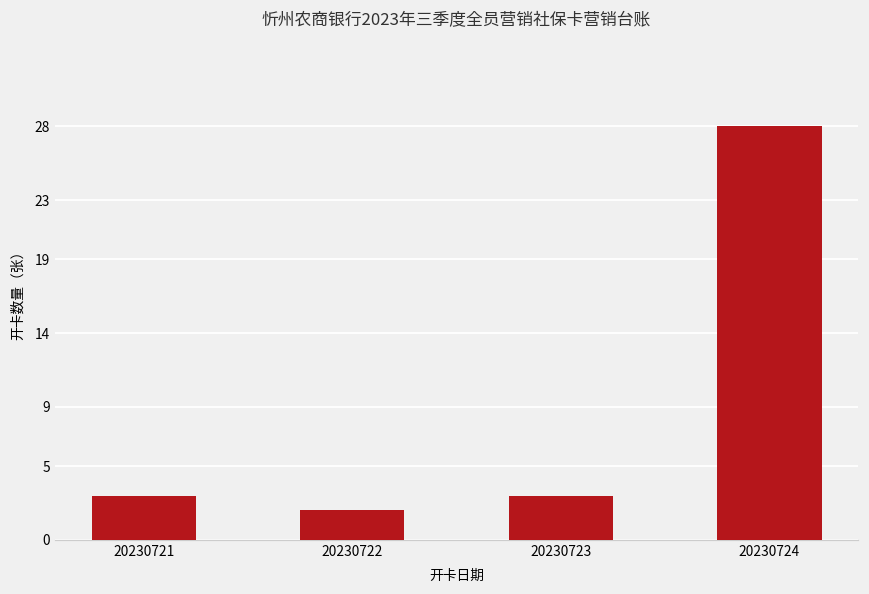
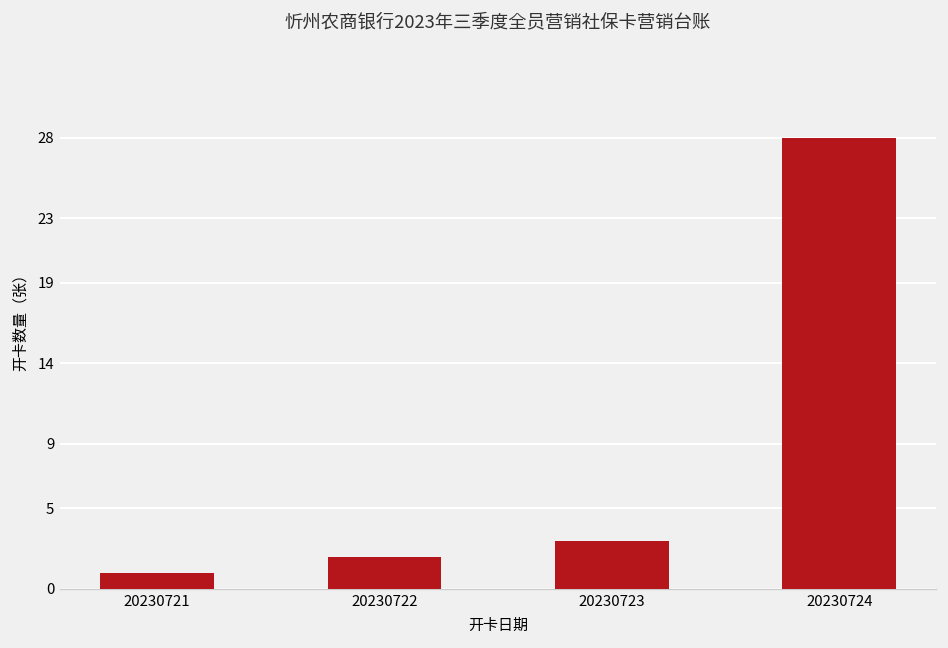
20230721: 3 -> 1
